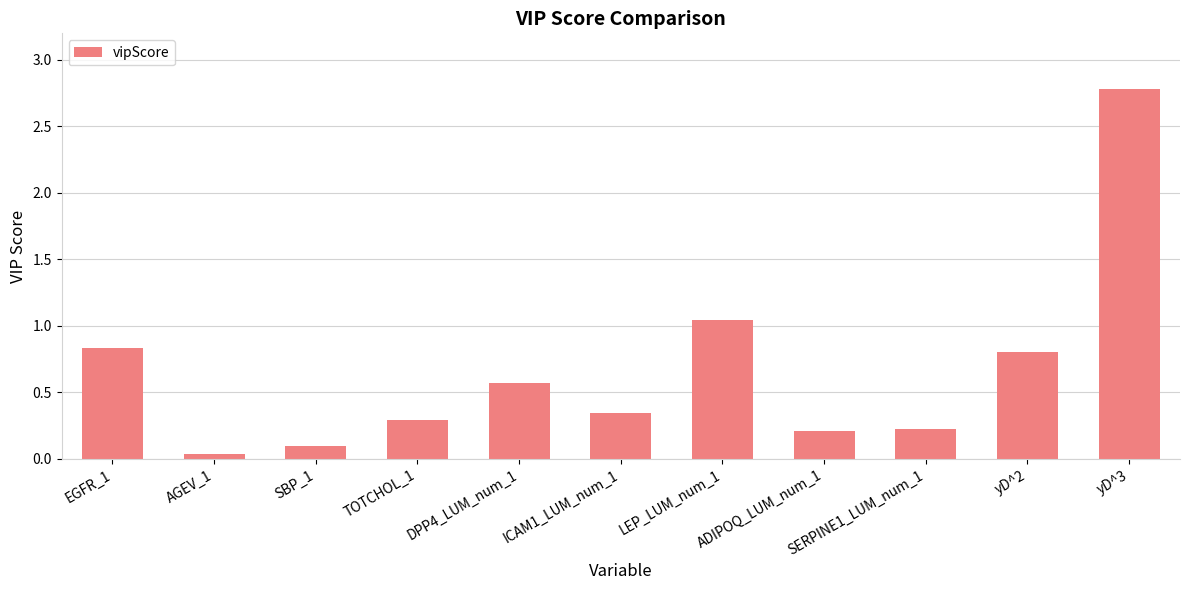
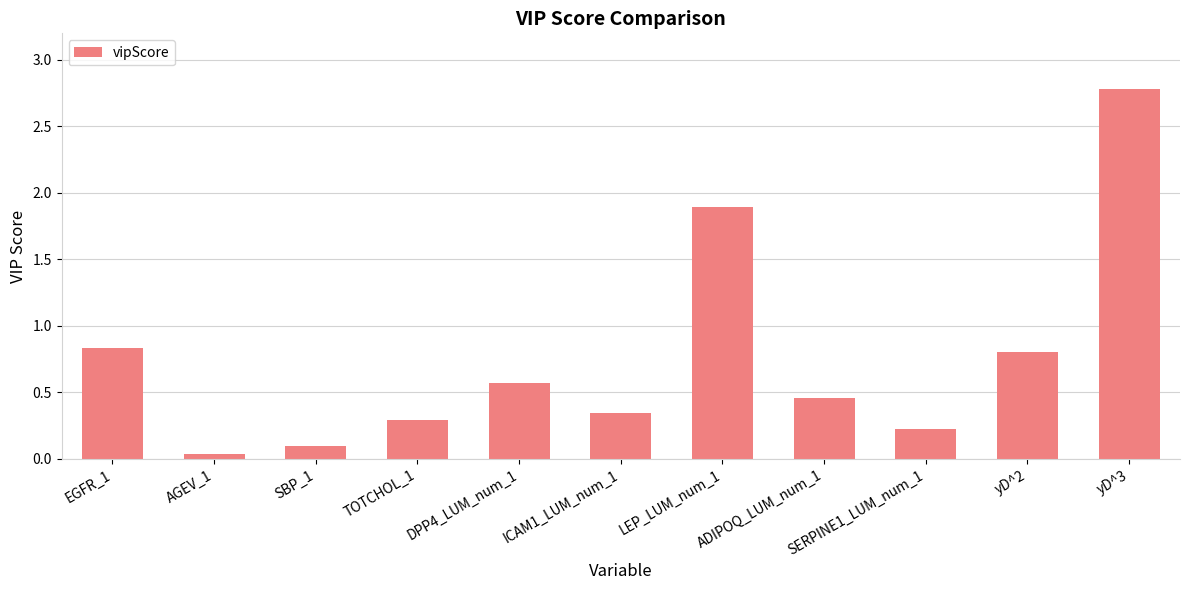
LEP_LUM_num_1: 1.05 -> 1.89
ADIPOQ_LUM_num_1: 0.21 -> 0.46
